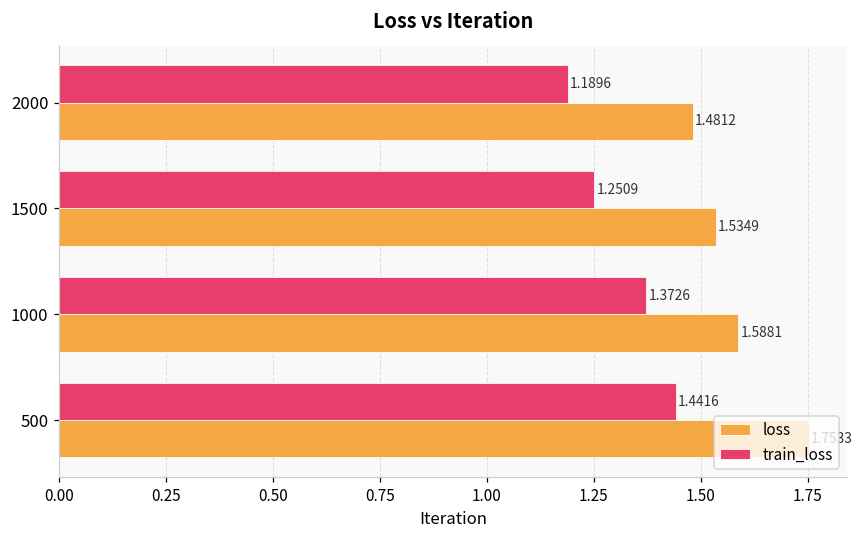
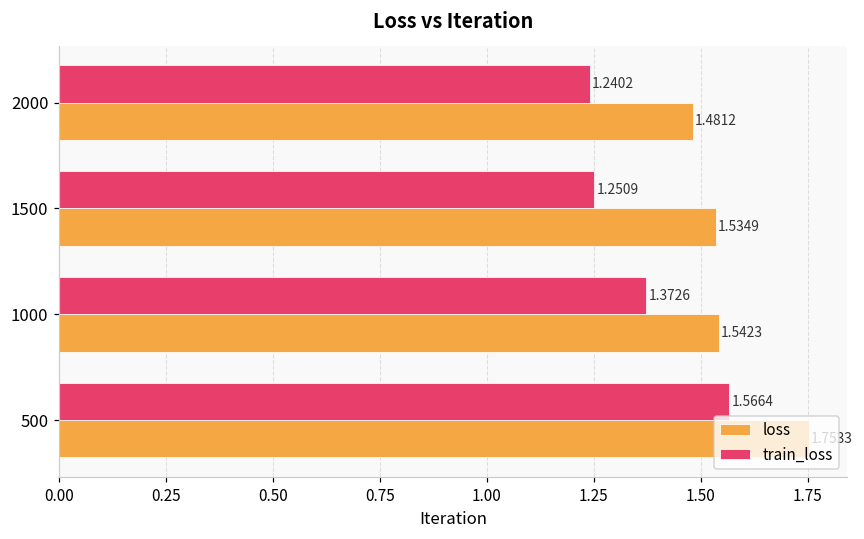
train_loss, 2000: 1.1896 -> 1.2402
loss, 1000: 1.5881 -> 1.5423
train_loss, 500: 1.4416 -> 1.5664
